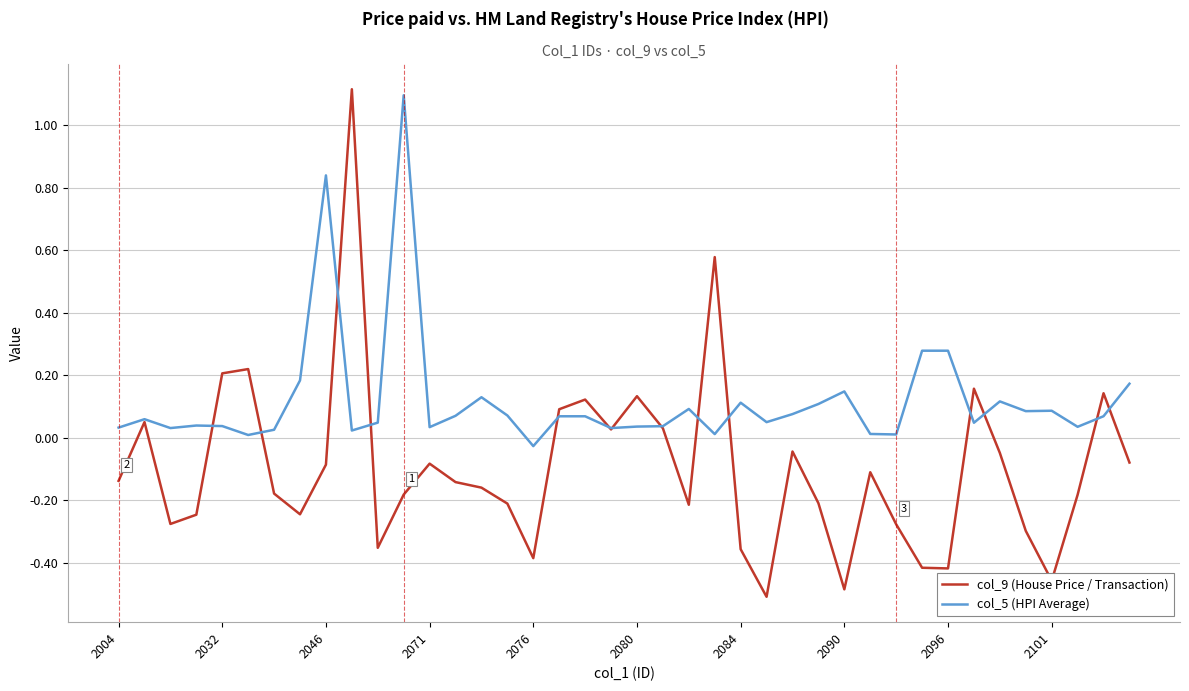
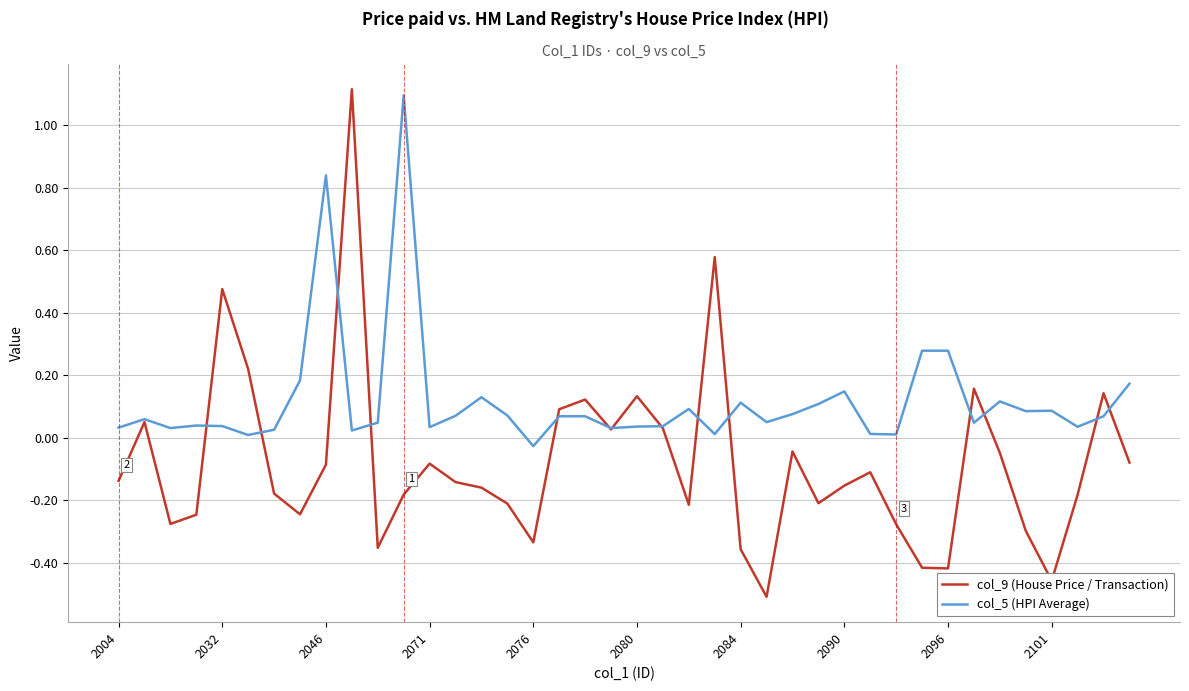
col_9 (House Price / Transaction), 2032: 0.21 -> 0.48
col_9 (House Price / Transaction), 2076: -0.38 -> -0.33
col_9 (House Price / Transaction), 2090: -0.48 -> -0.15
